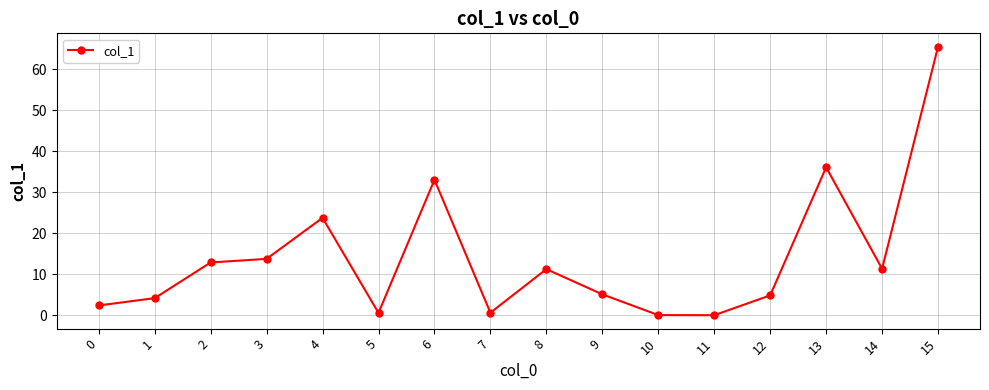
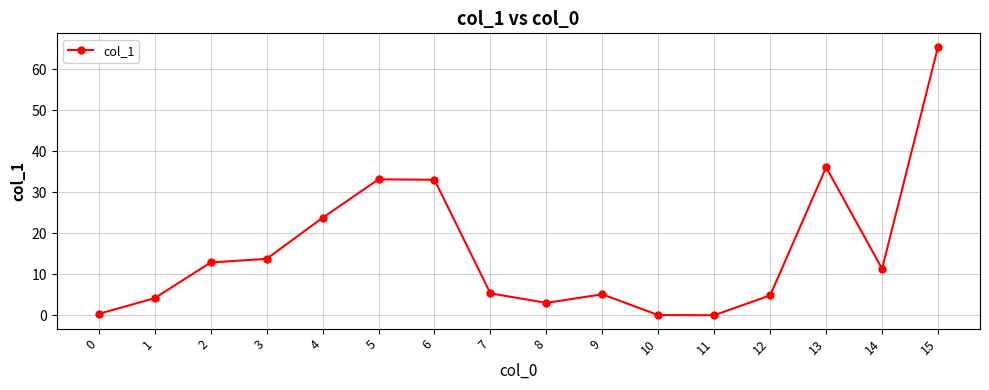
0: 2 -> 0
5: 1 -> 33
7: 1 -> 5
8: 11 -> 3
